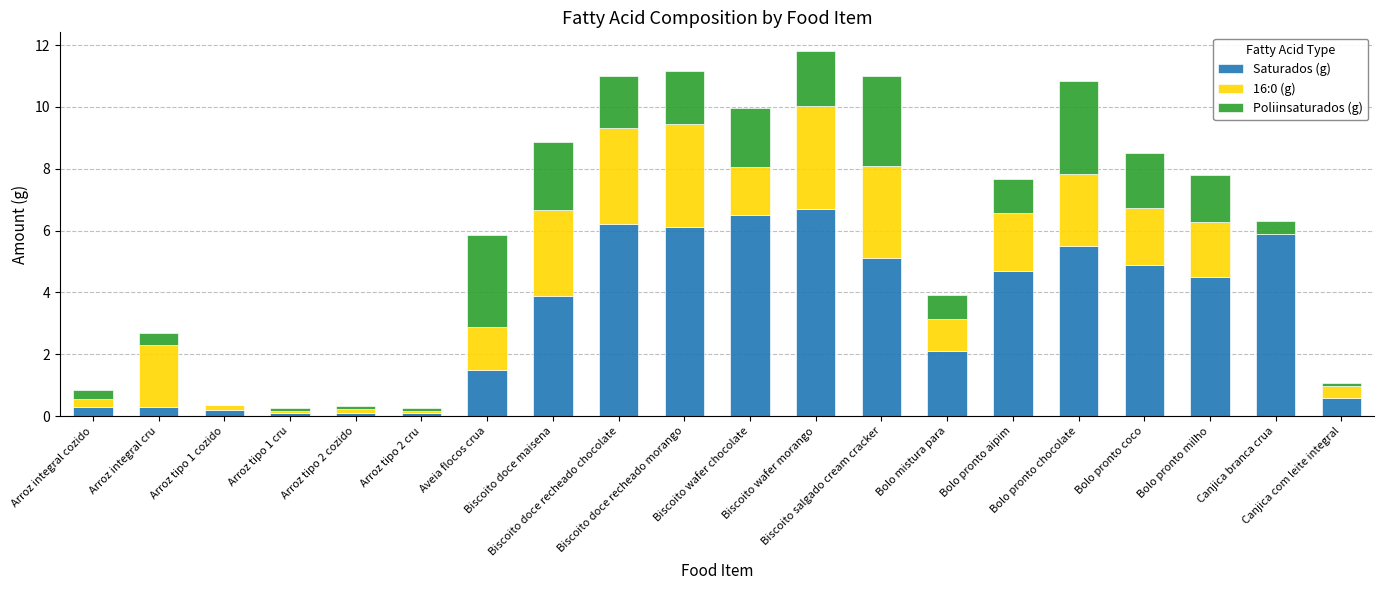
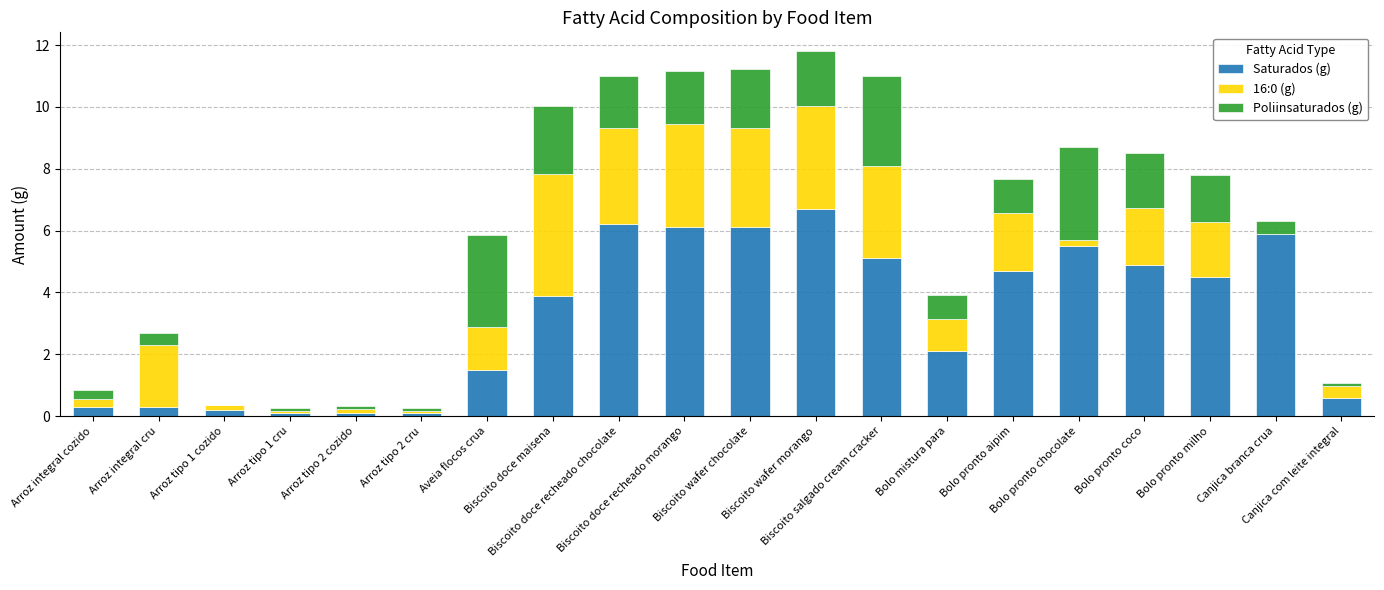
16:0 (g), Biscoito doce maisena: 2.8 -> 3.9
Saturados (g), Biscoito wafer chocolate: 6.5 -> 6.1
16:0 (g), Biscoito wafer chocolate: 1.6 -> 3.2
16:0 (g), Bolo pronto chocolate: 2.3 -> 0.2
